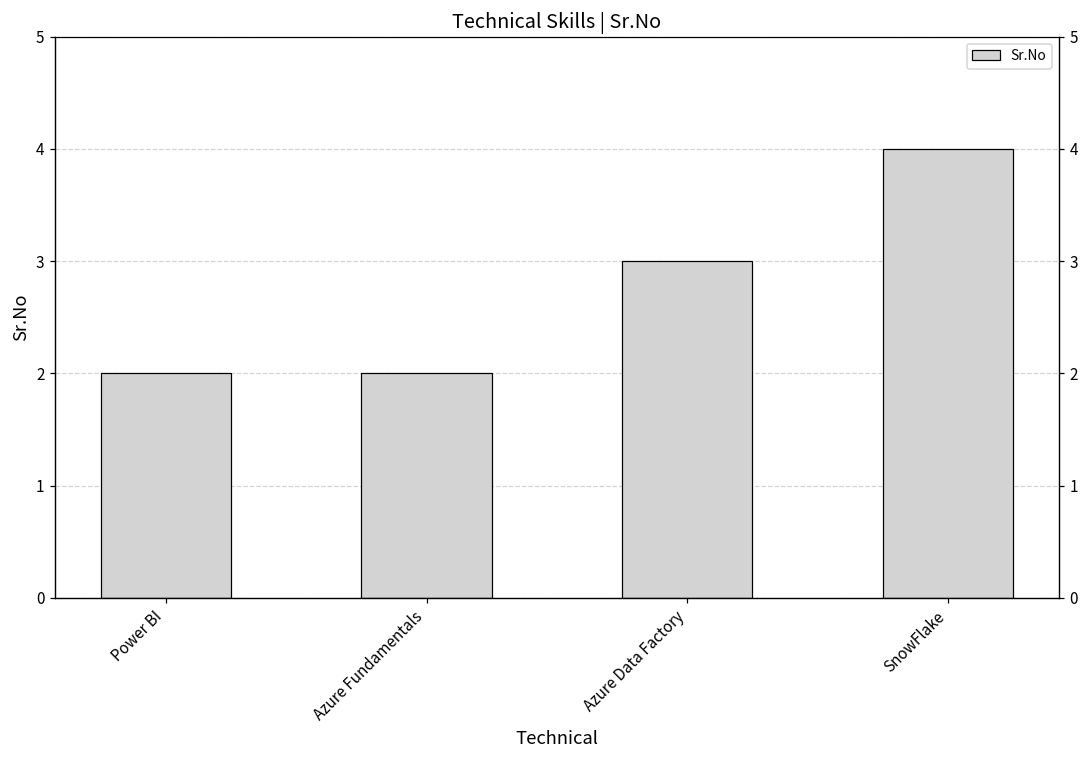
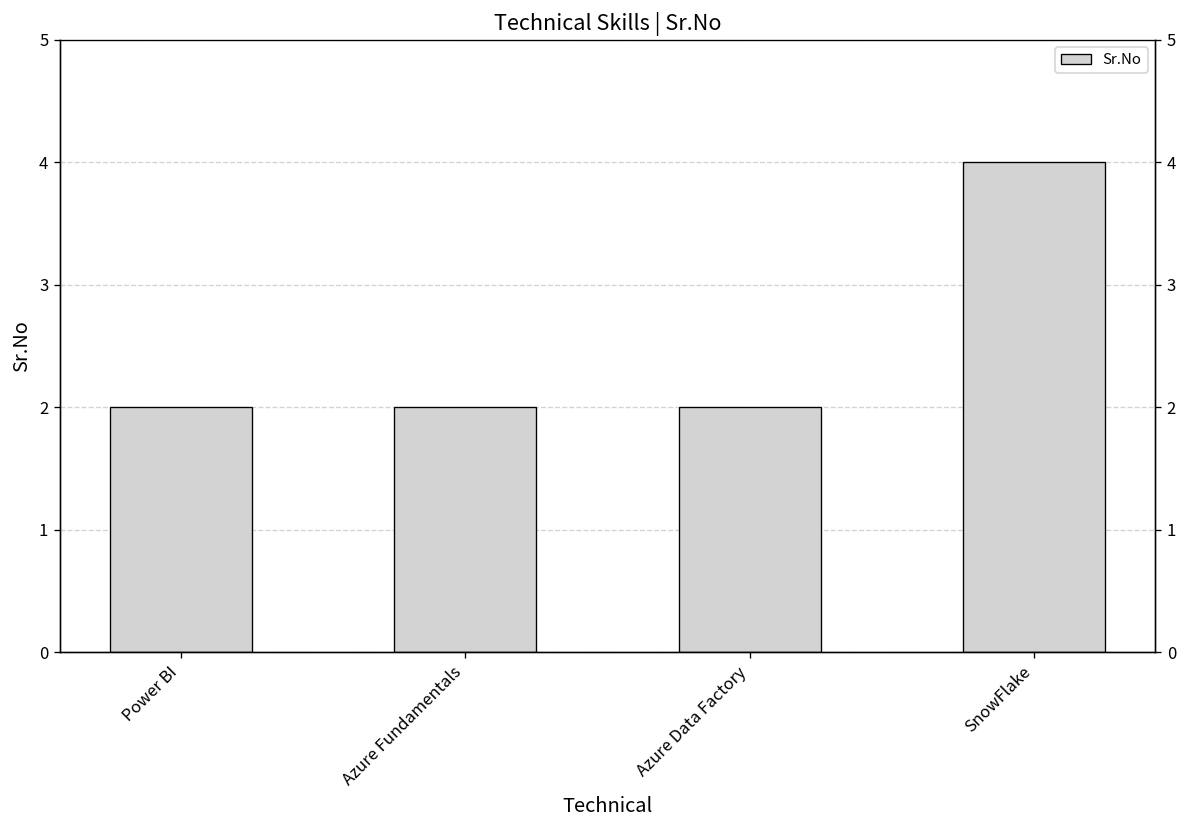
Azure Data Factory: 3 -> 2
